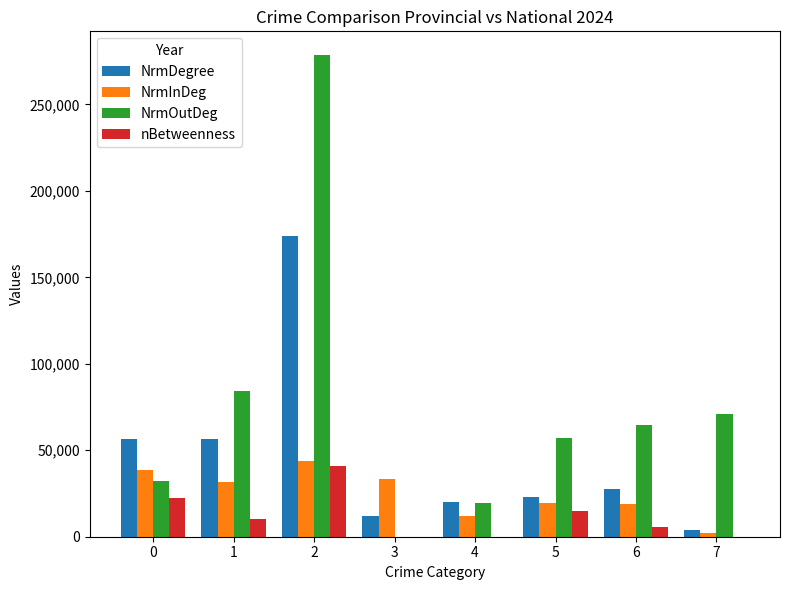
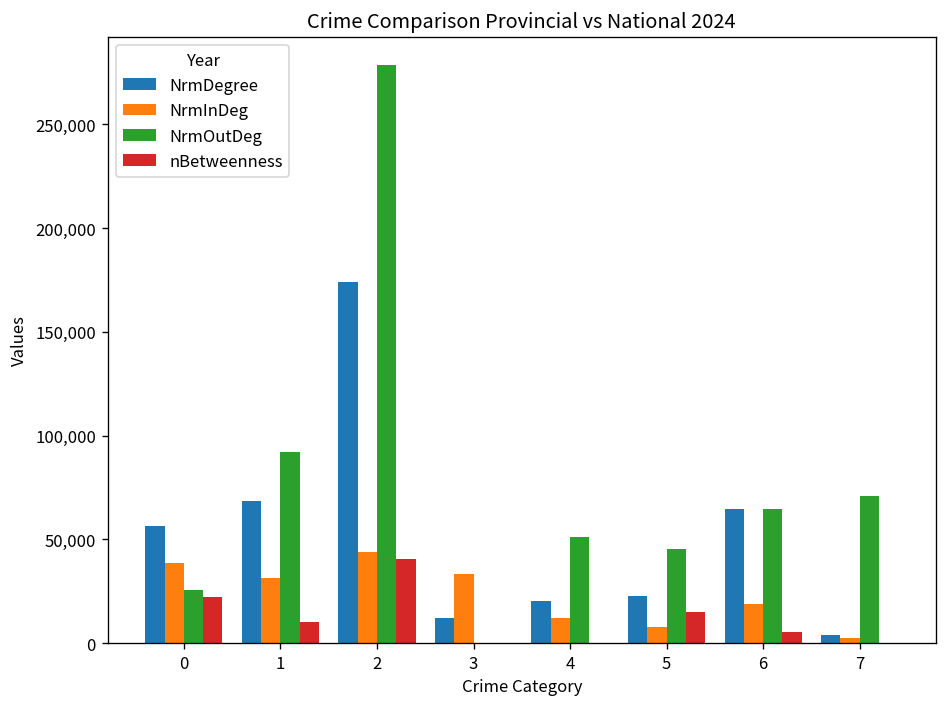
NrmOutDeg, 0: 32,000 -> 26,000
NrmDegree, 1: 57,000 -> 68,000
NrmOutDeg, 1: 84,000 -> 92,000
NrmOutDeg, 4: 19,000 -> 51,000
NrmInDeg, 5: 19,000 -> 8,000
NrmOutDeg, 5: 57,000 -> 45,000
NrmDegree, 6: 27,000 -> 65,000
